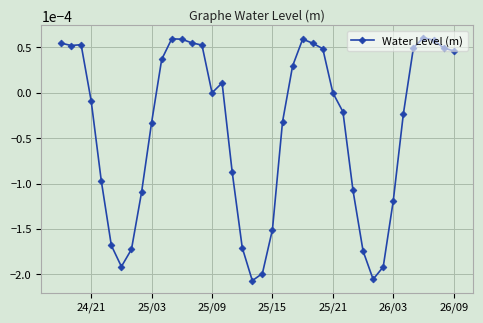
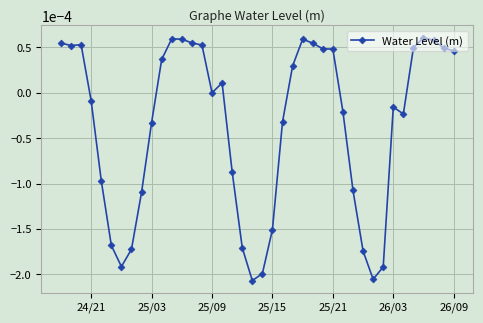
25/21: 0.00000 -> 0.00005
26/03: -0.00012 -> -0.00002
